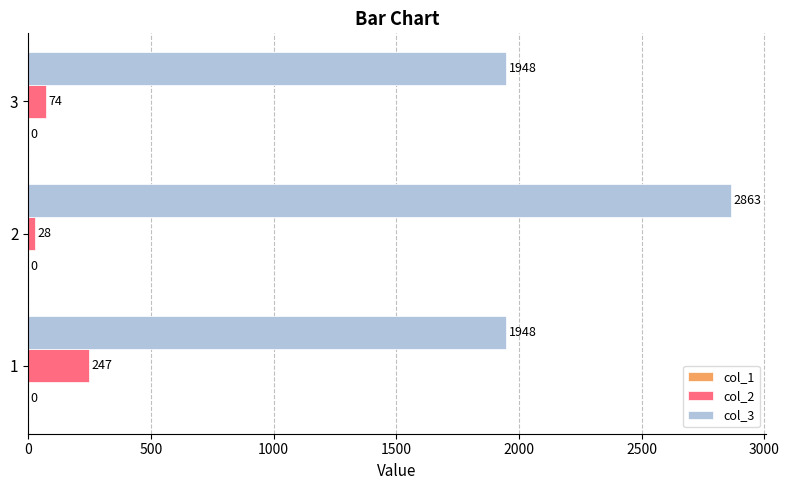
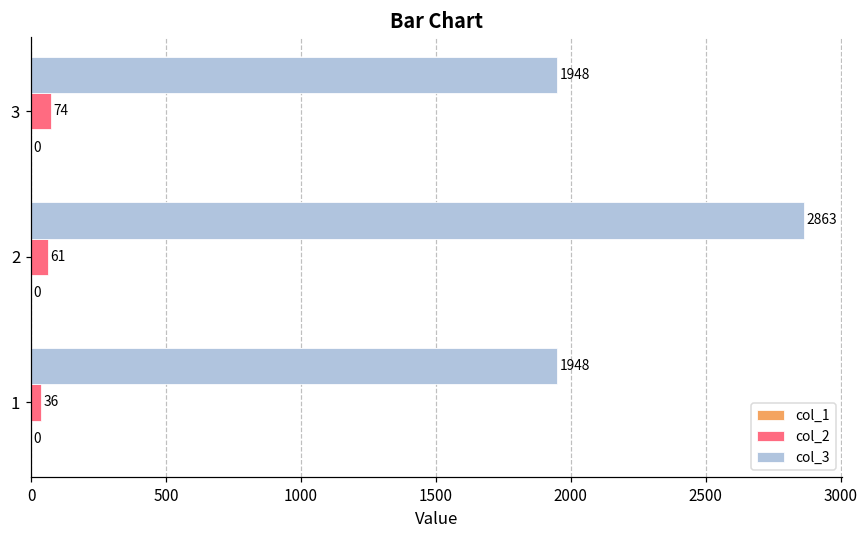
col_2, 2: 28 -> 61
col_2, 1: 247 -> 36
